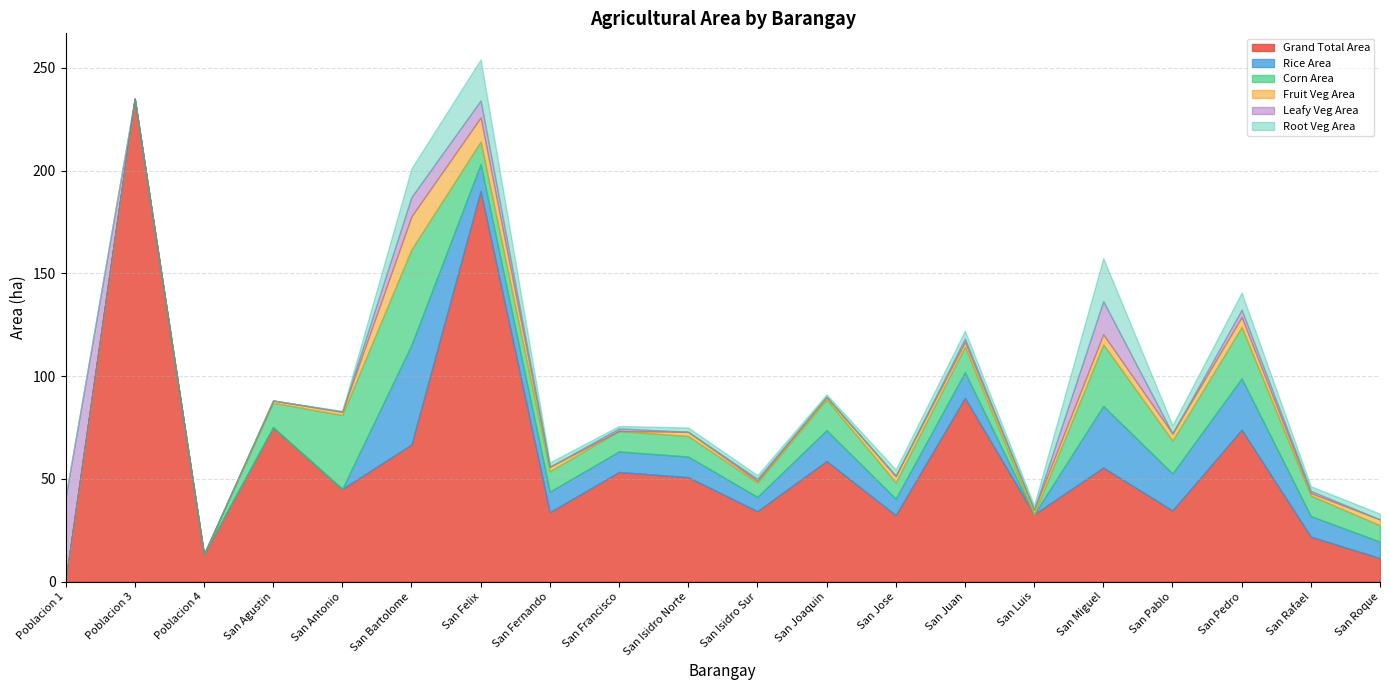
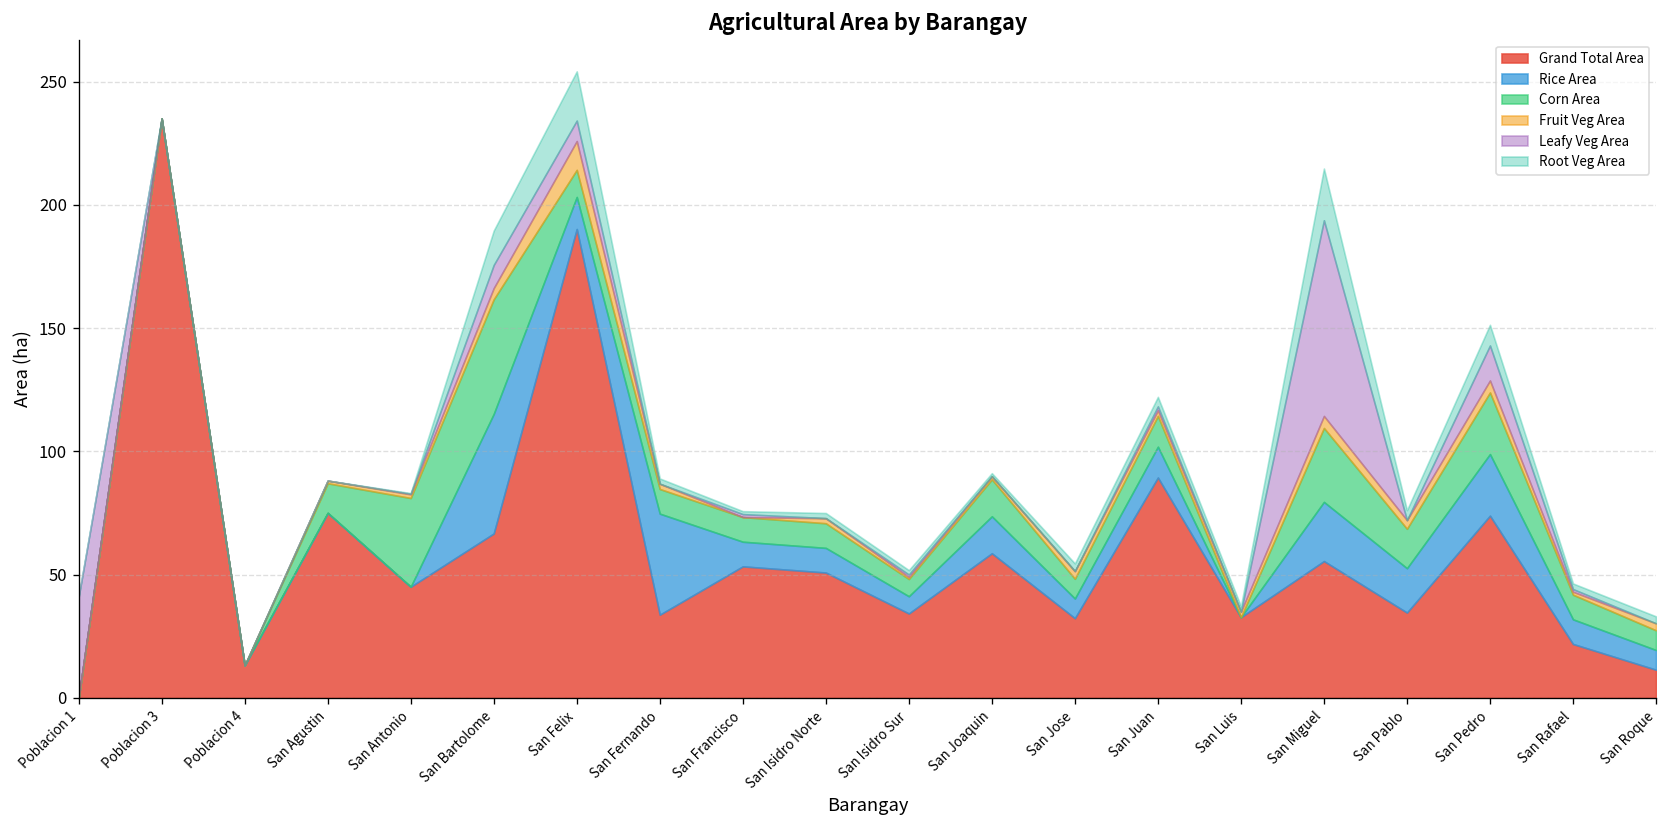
Fruit Veg Area, San Bartolome: 16 -> 5
Rice Area, San Fernando: 10 -> 41
Rice Area, San Miguel: 30 -> 24
Leafy Veg Area, San Miguel: 16 -> 79
Leafy Veg Area, San Pedro: 4 -> 14
